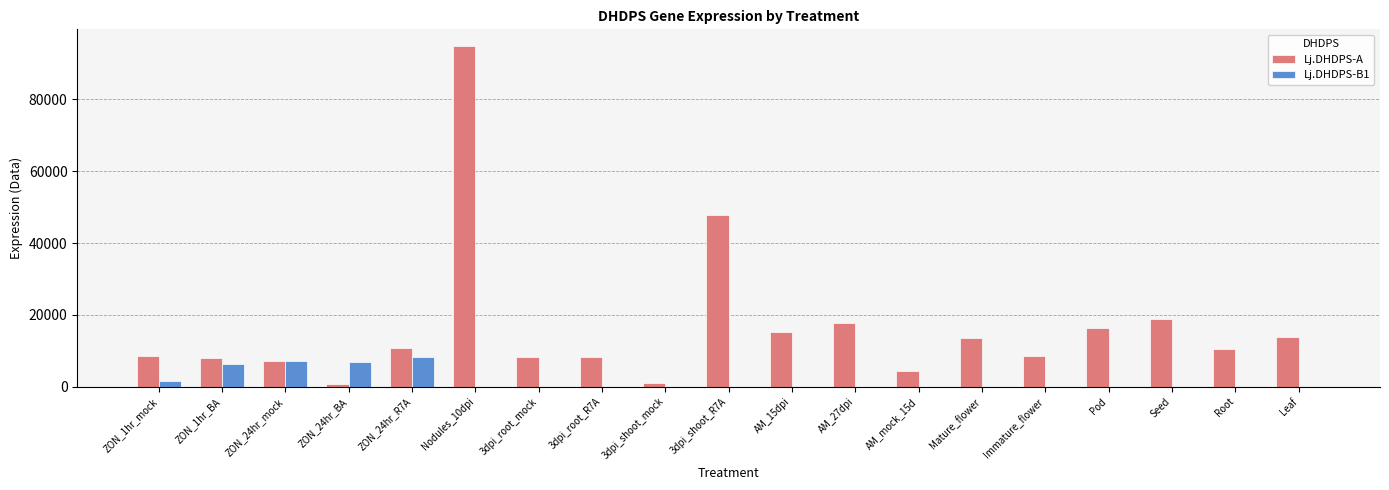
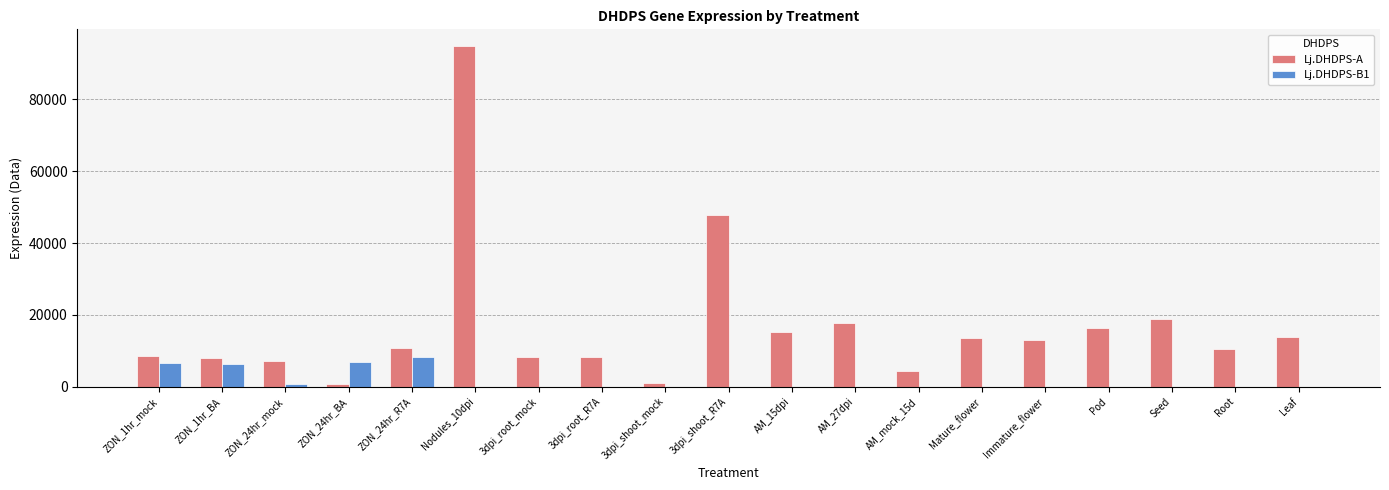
Lj.DHDPS-B1, ZON_1hr_mock: 2000 -> 7000
Lj.DHDPS-B1, ZON_24hr_mock: 7000 -> 1000
Lj.DHDPS-A, Immature_flower: 8000 -> 13000
